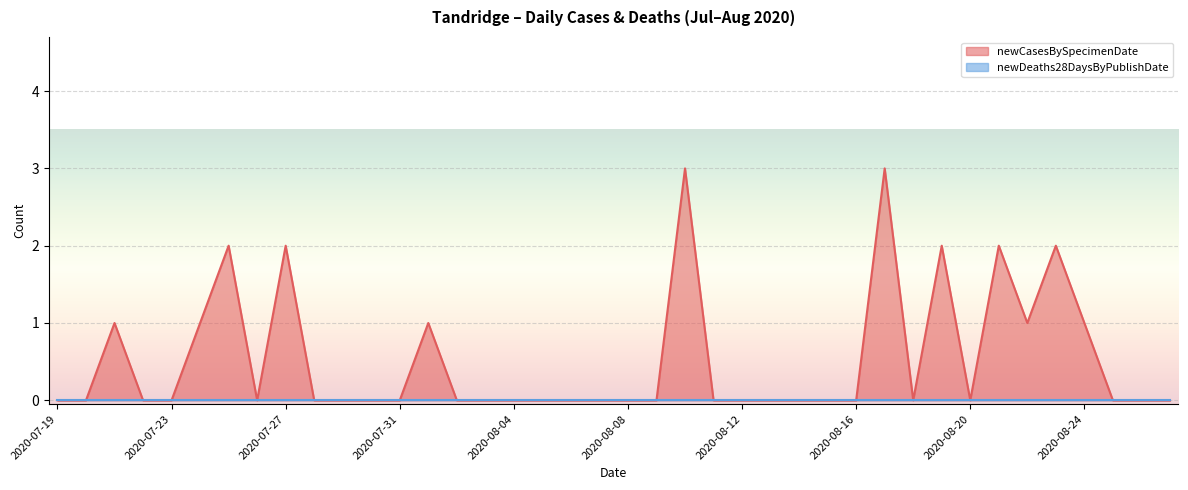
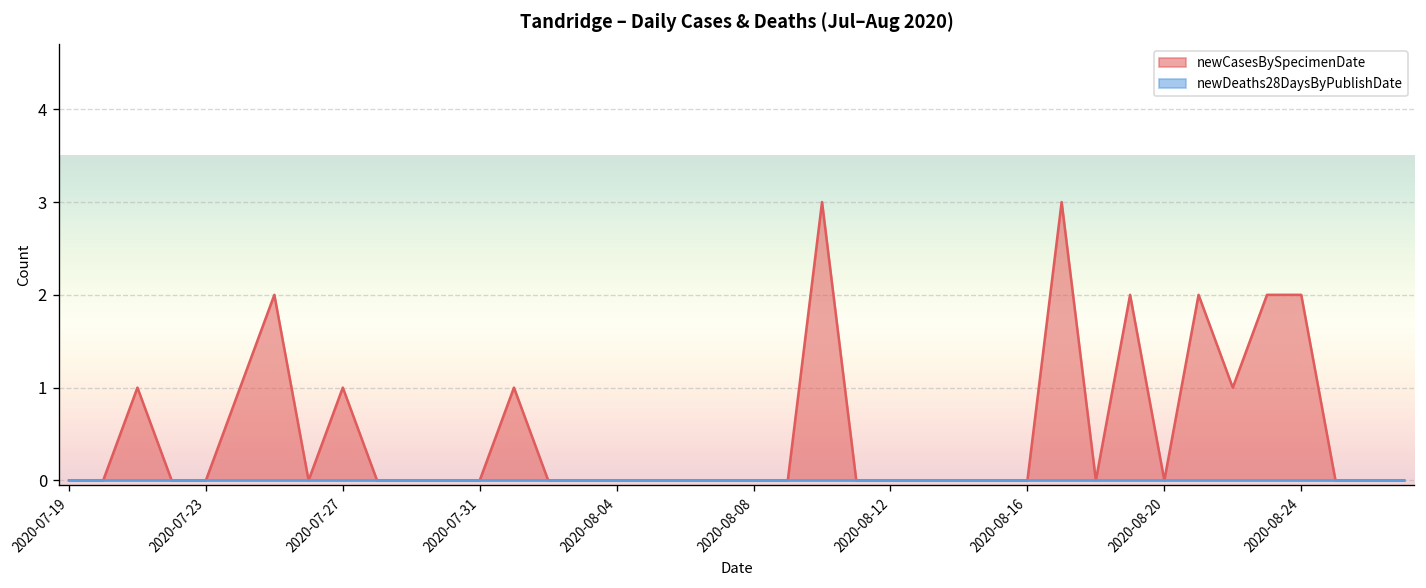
newCasesBySpecimenDate, 2020-07-27: 2 -> 1
newCasesBySpecimenDate, 2020-08-24: 1 -> 2
